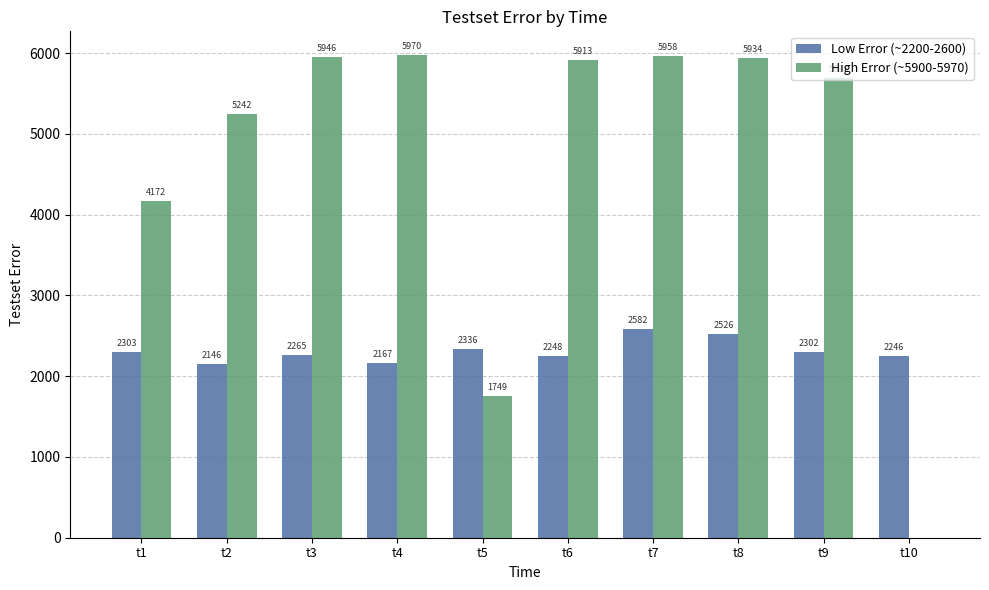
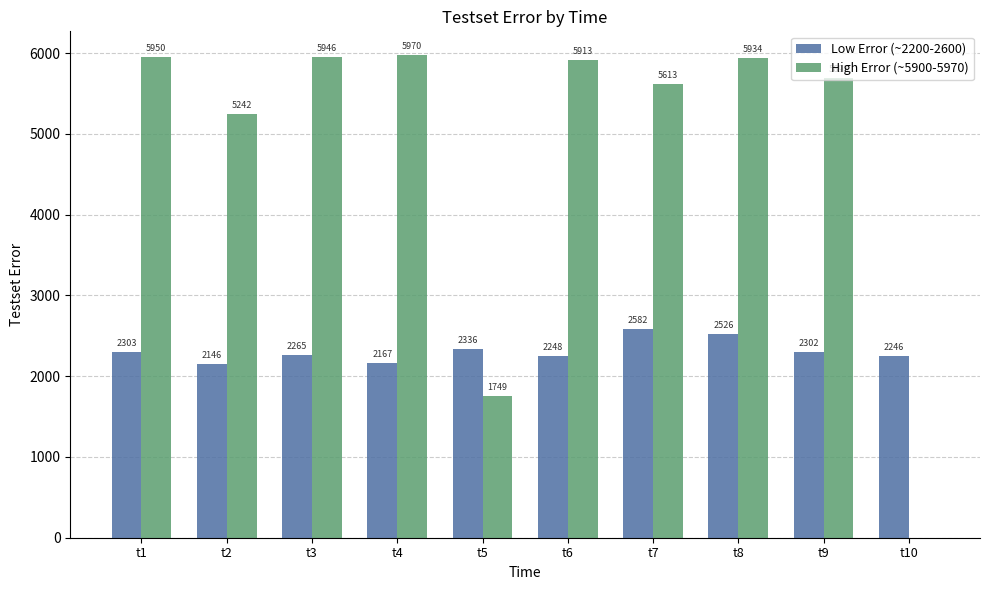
High Error (~5900-5970), t1: 4172 -> 5950
High Error (~5900-5970), t7: 5958 -> 5613
